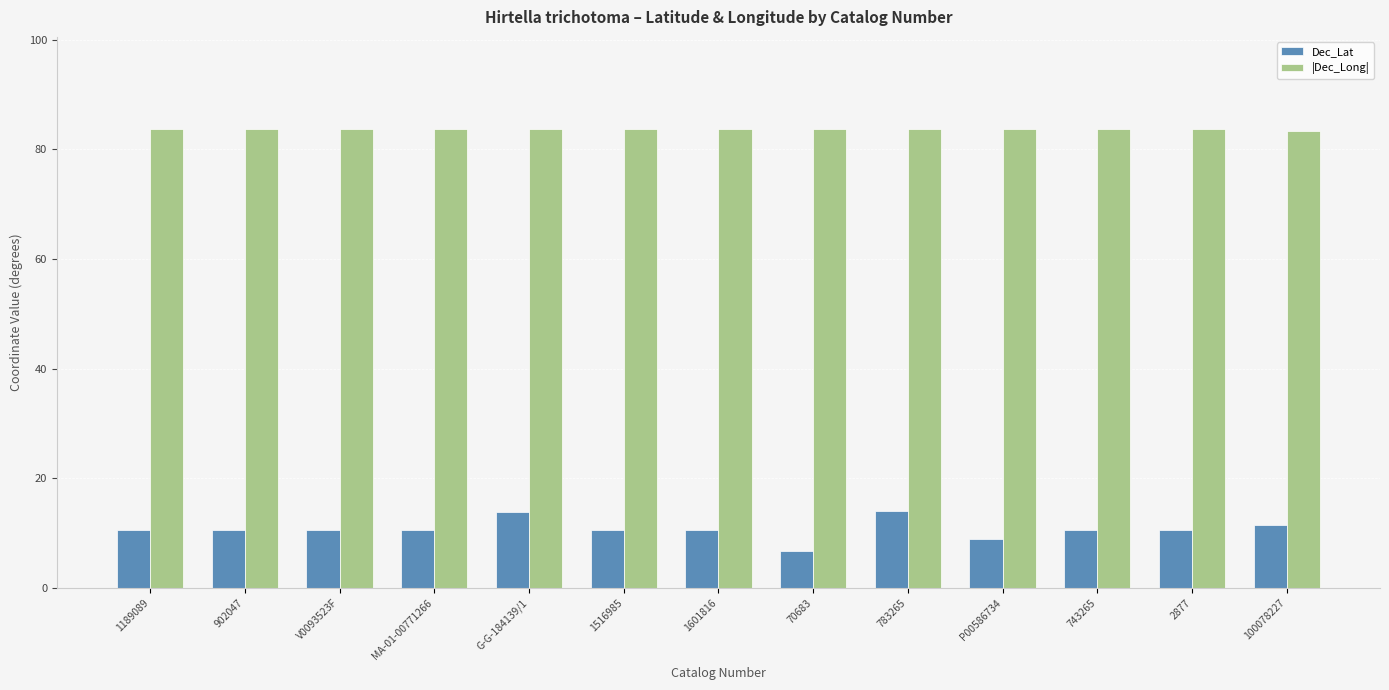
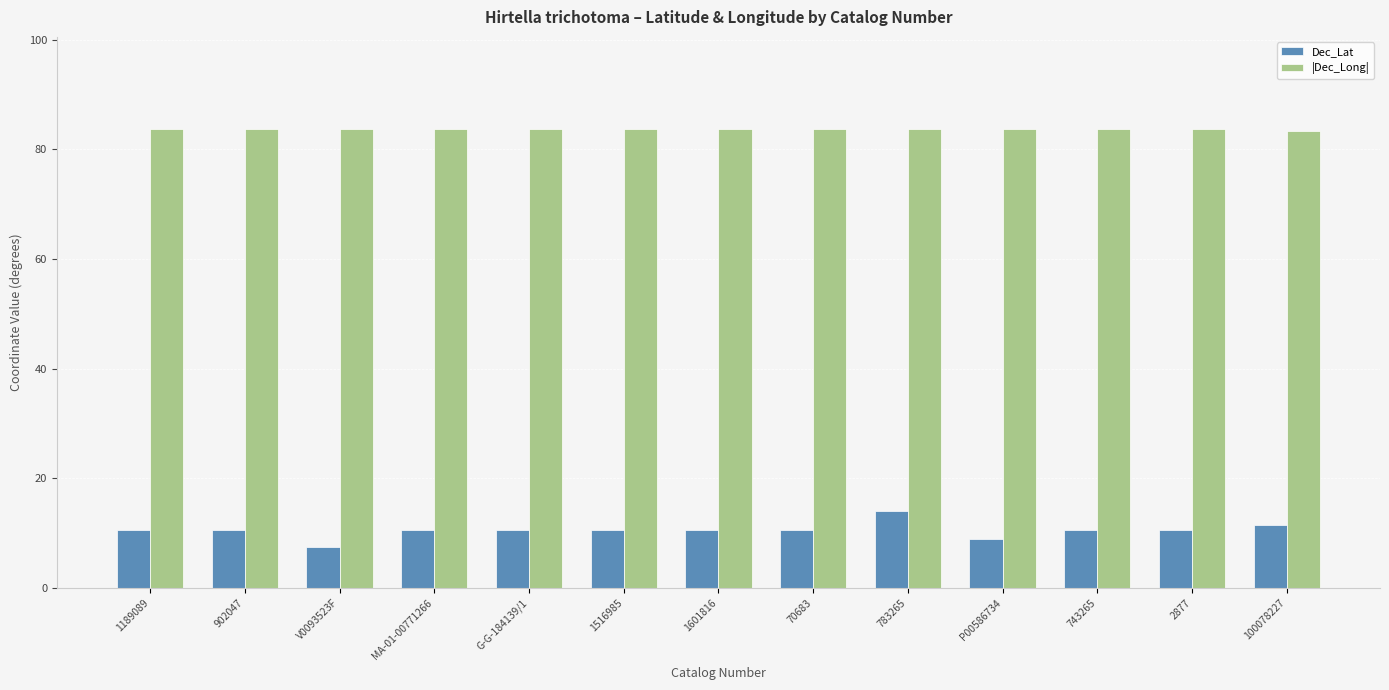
Dec_Lat, V0093523F: 11 -> 8
Dec_Lat, G-G-184139/1: 14 -> 11
Dec_Lat, 70683: 7 -> 11
